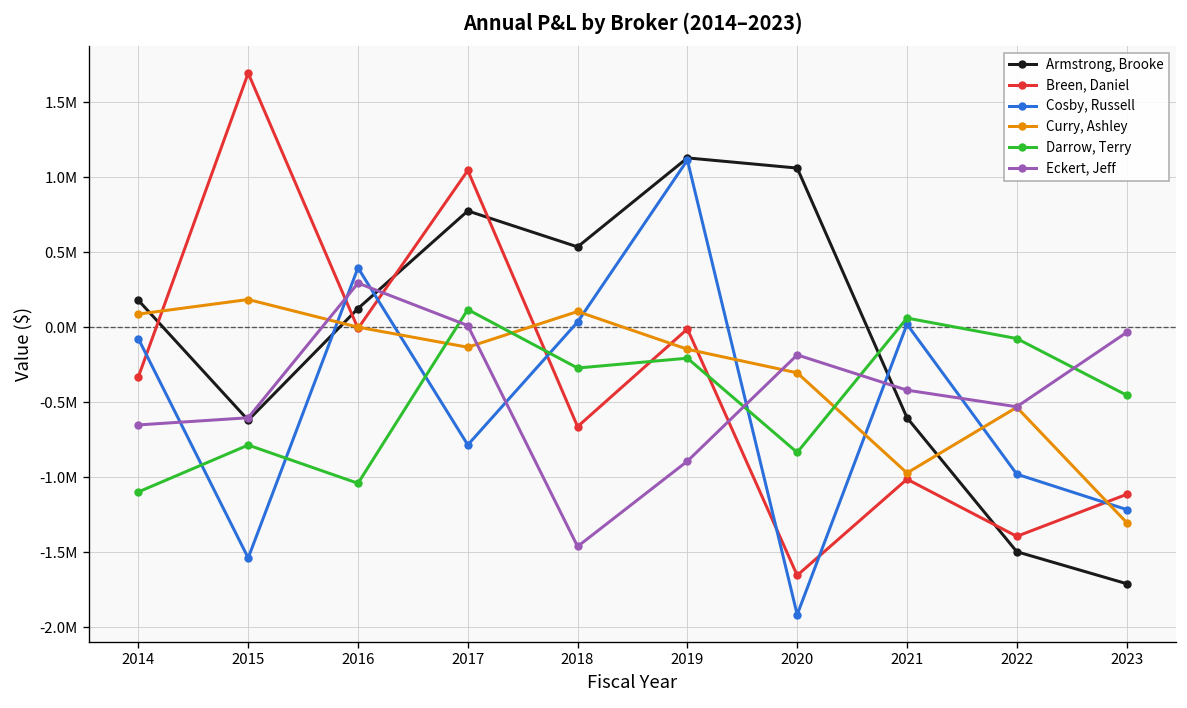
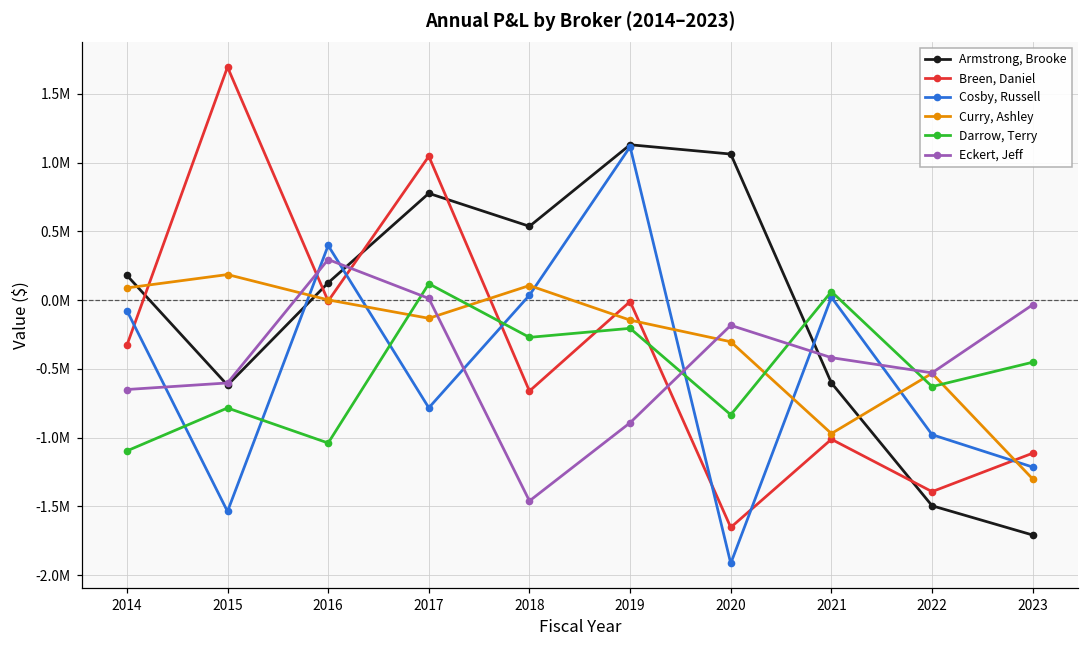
Darrow, Terry, 2022: -70000 -> -630000
